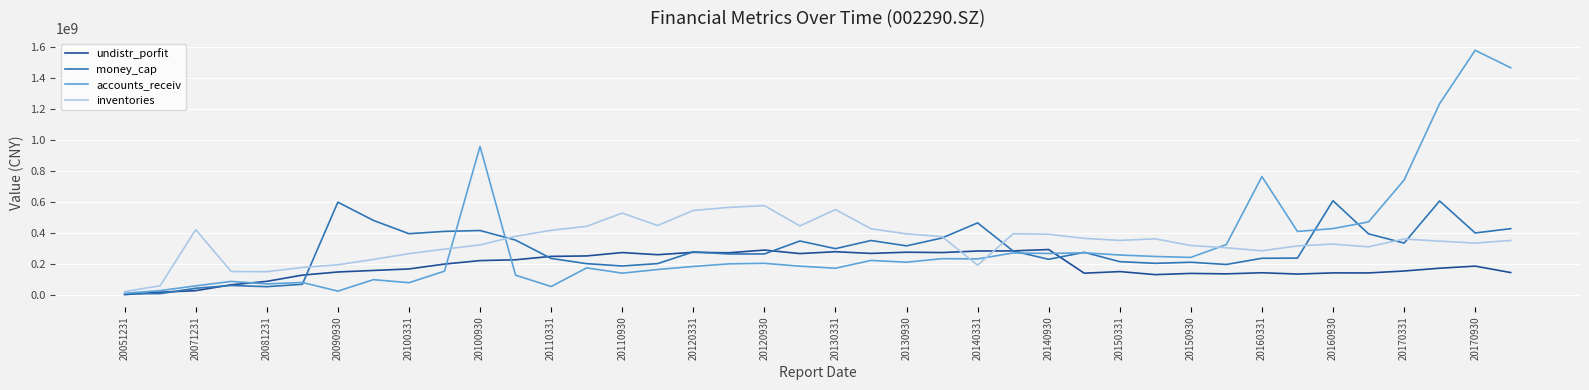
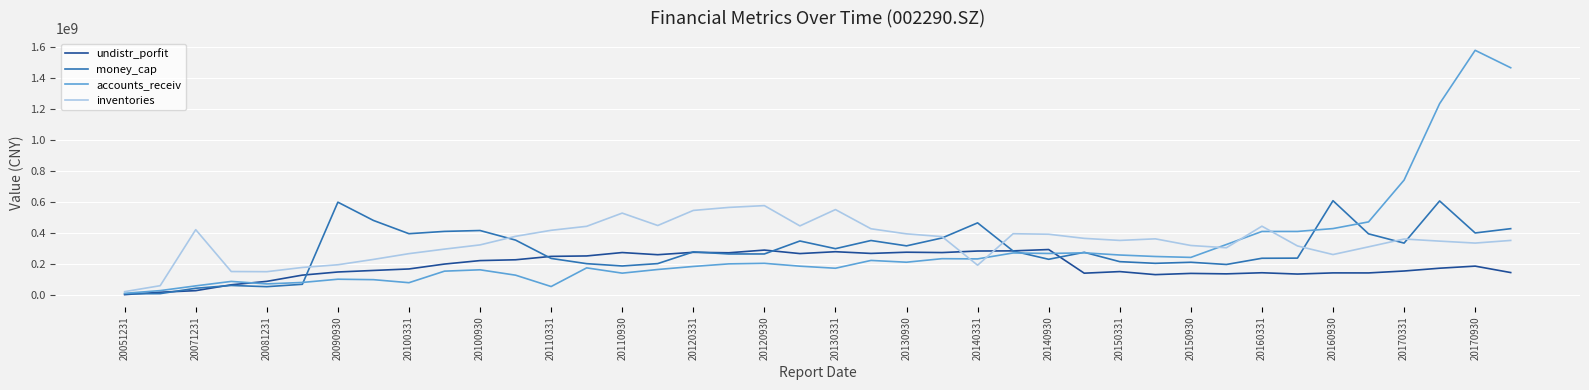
accounts_receiv, 20090930: 30000000 -> 100000000
accounts_receiv, 20100930: 960000000 -> 160000000
accounts_receiv, 20160331: 760000000 -> 410000000
inventories, 20160331: 290000000 -> 440000000
inventories, 20160930: 330000000 -> 260000000
